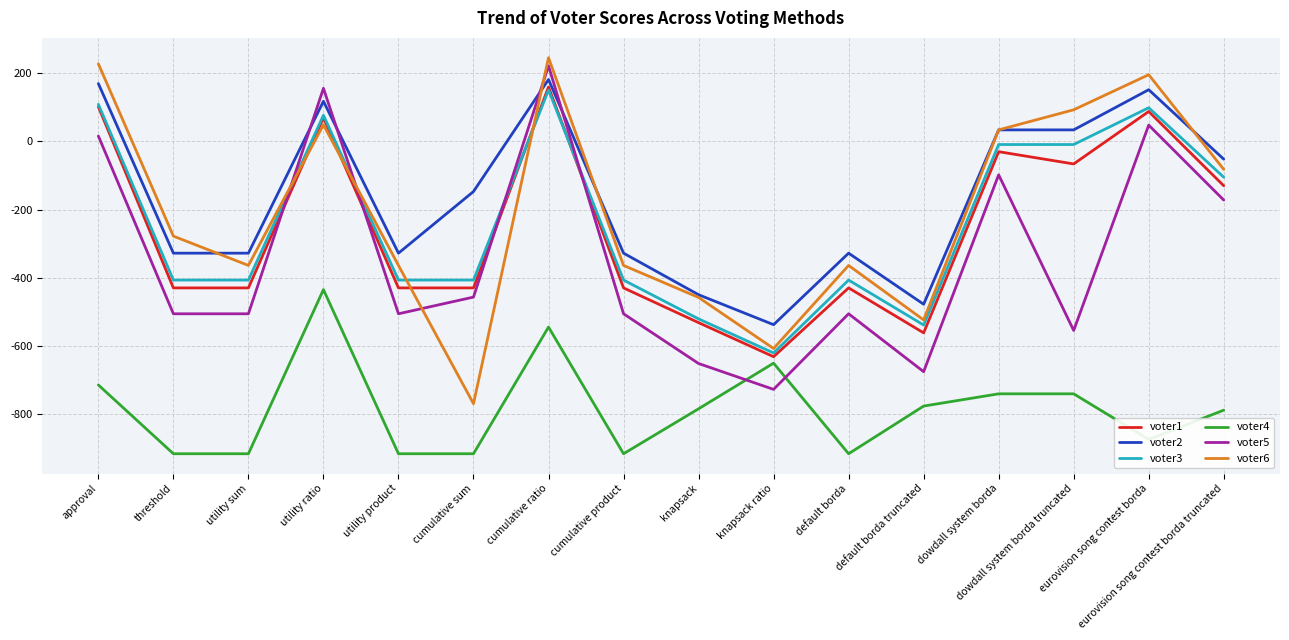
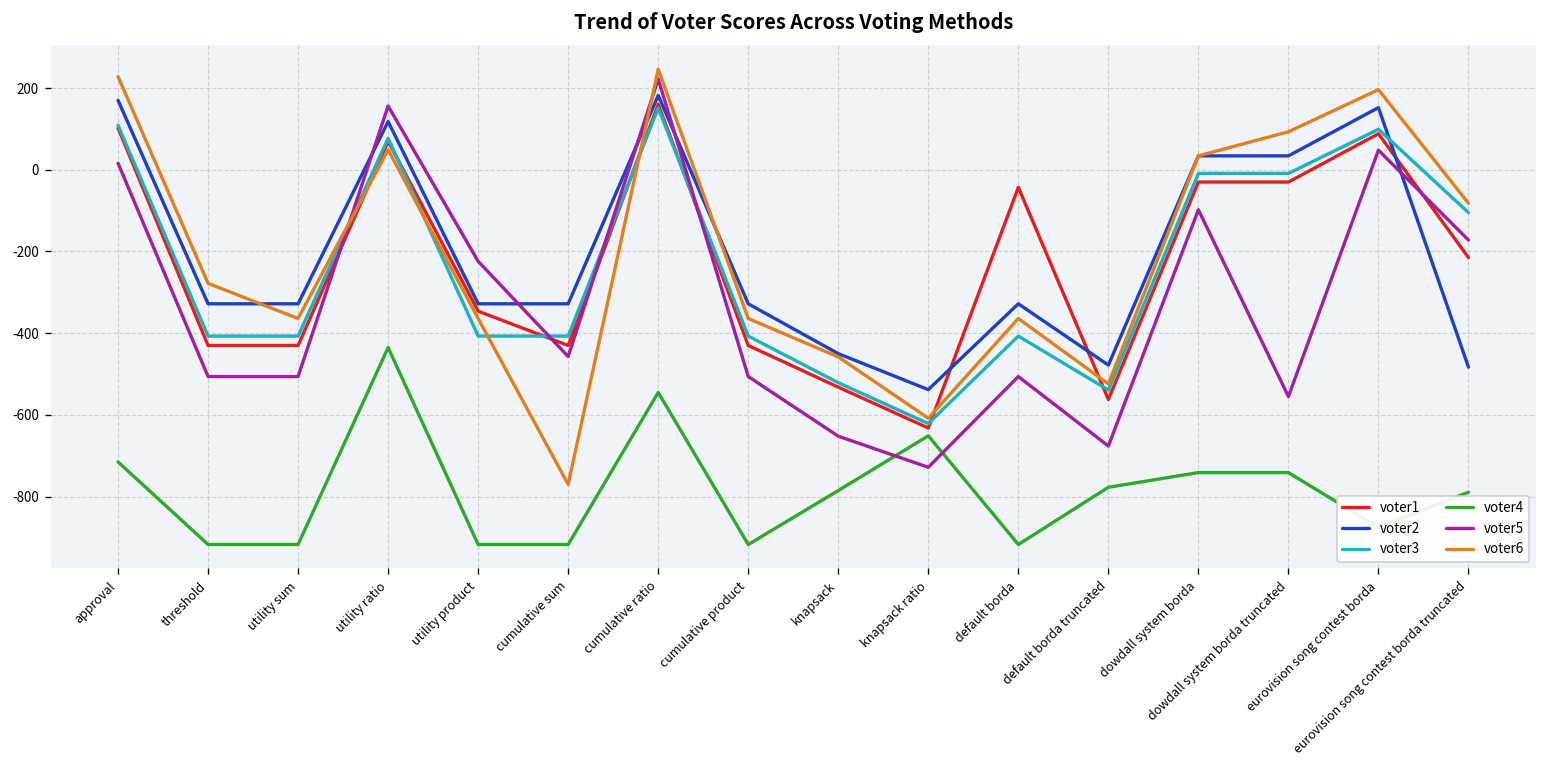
voter1, utility product: -430 -> -350
voter5, utility product: -510 -> -220
voter2, cumulative sum: -150 -> -330
voter1, default borda: -430 -> -40
voter1, dowdall system borda truncated: -70 -> -30
voter1, eurovision song contest borda truncated: -130 -> -220
voter2, eurovision song contest borda truncated: -50 -> -480
